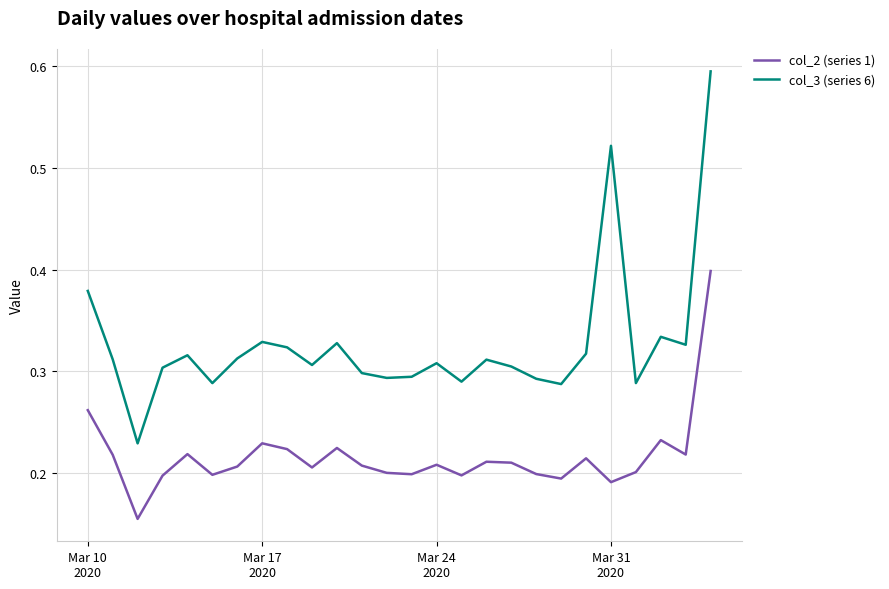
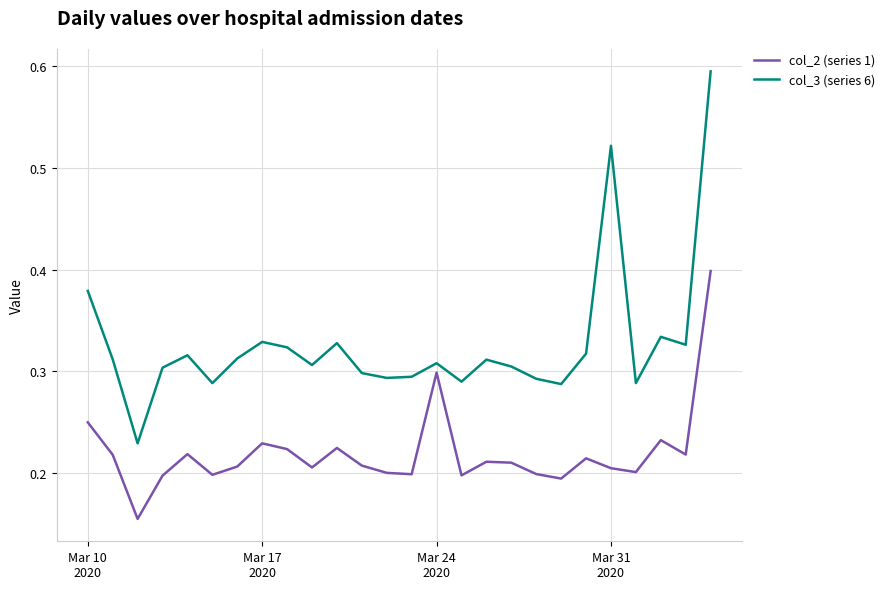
col_2 (series 1), Mar 10 2020: 0.262 -> 0.250
col_2 (series 1), Mar 24 2020: 0.208 -> 0.299
col_2 (series 1), Mar 31 2020: 0.191 -> 0.205
